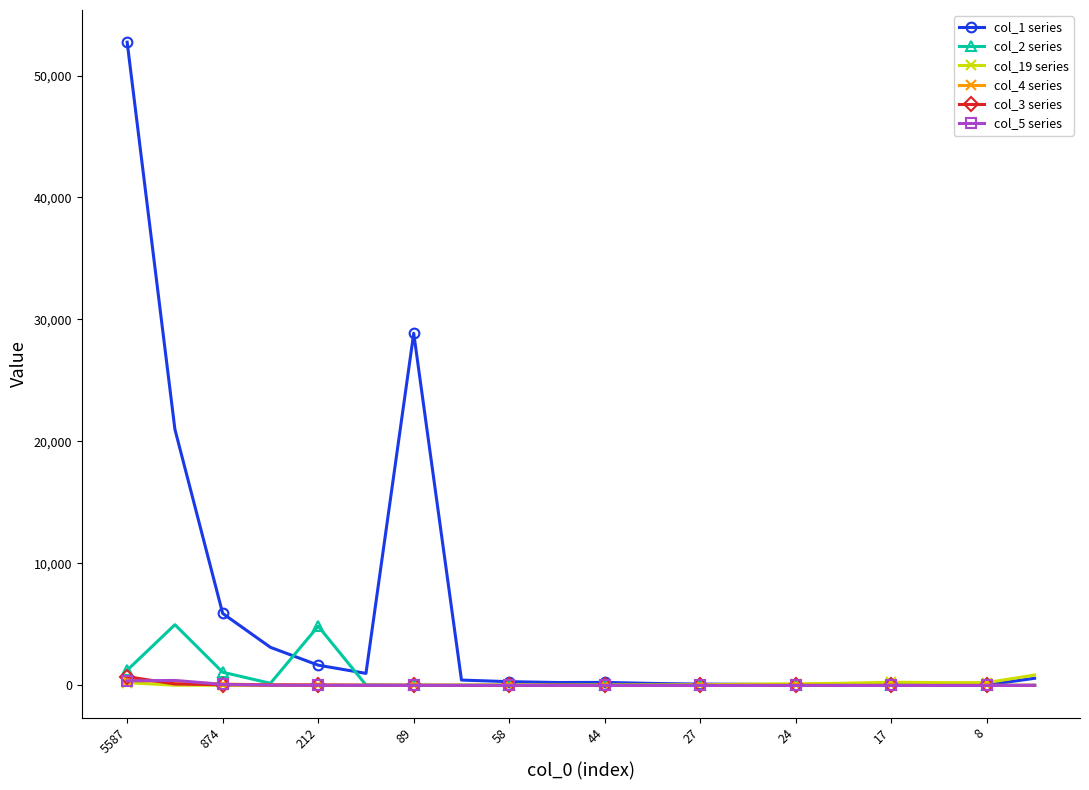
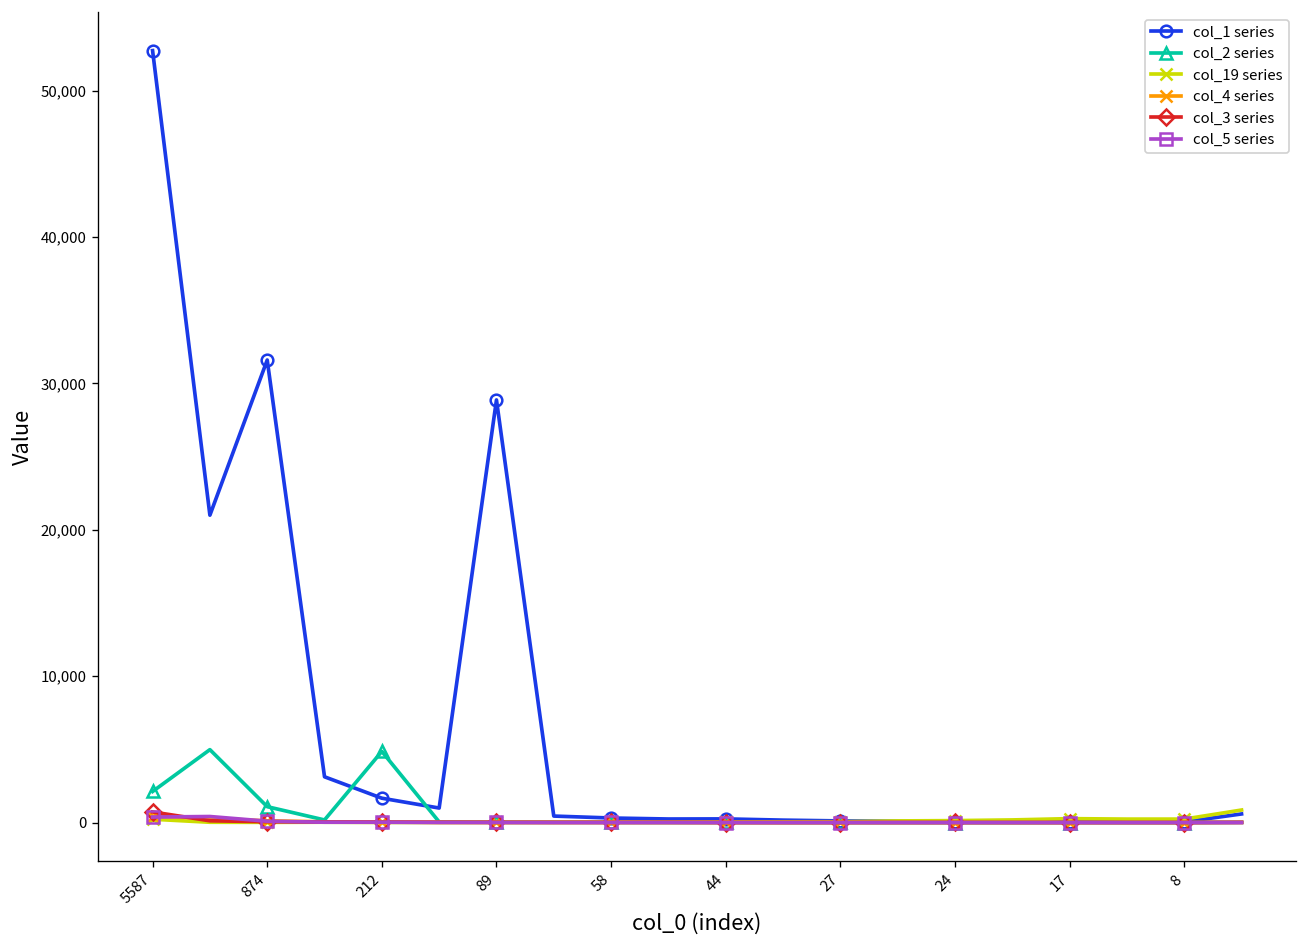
col_2 series, 5587: 1,200 -> 2,100
col_1 series, 874: 5,900 -> 31,600
